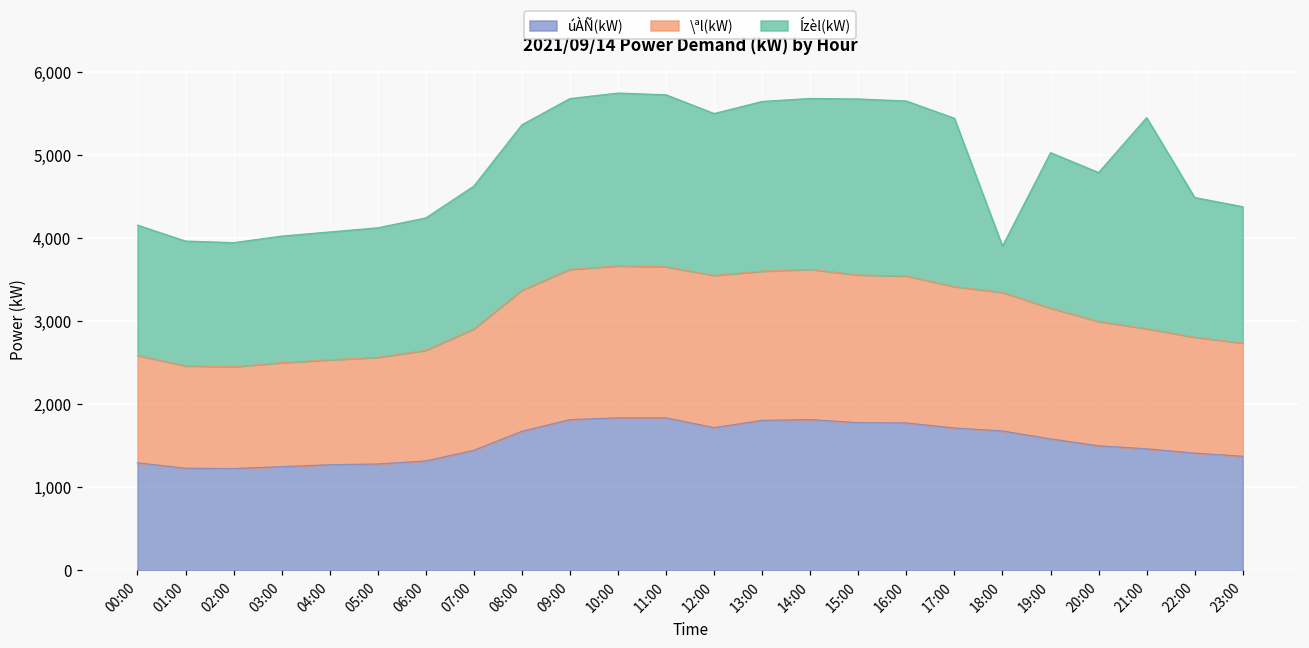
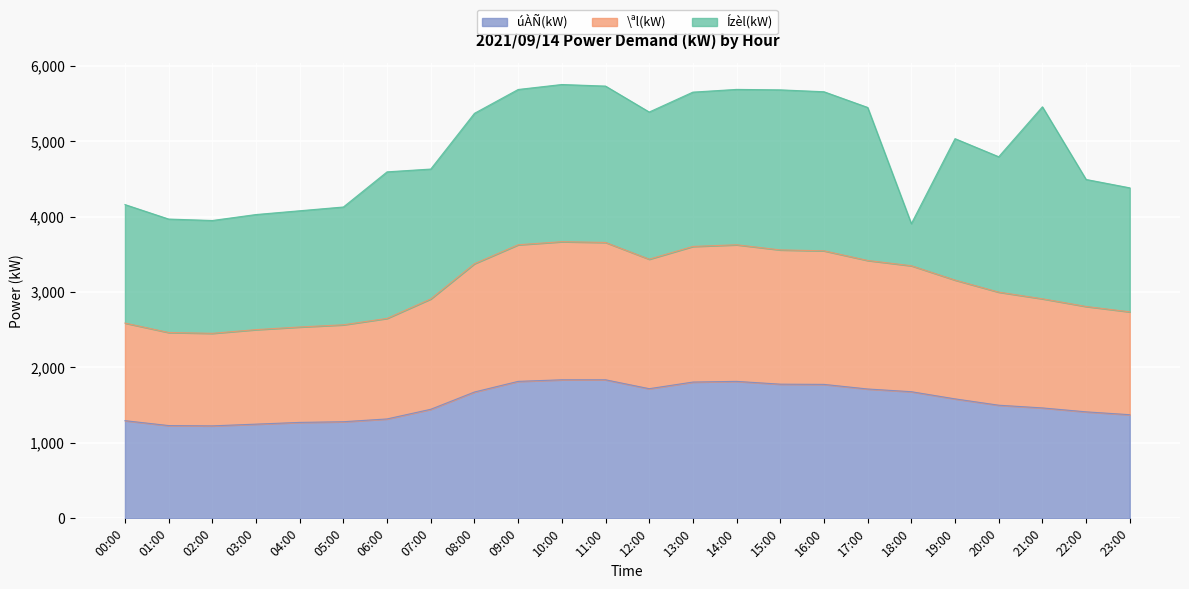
Ízèl(kW), 06:00: 1,600 -> 1,900
\ªl(kW), 12:00: 1,800 -> 1,700
